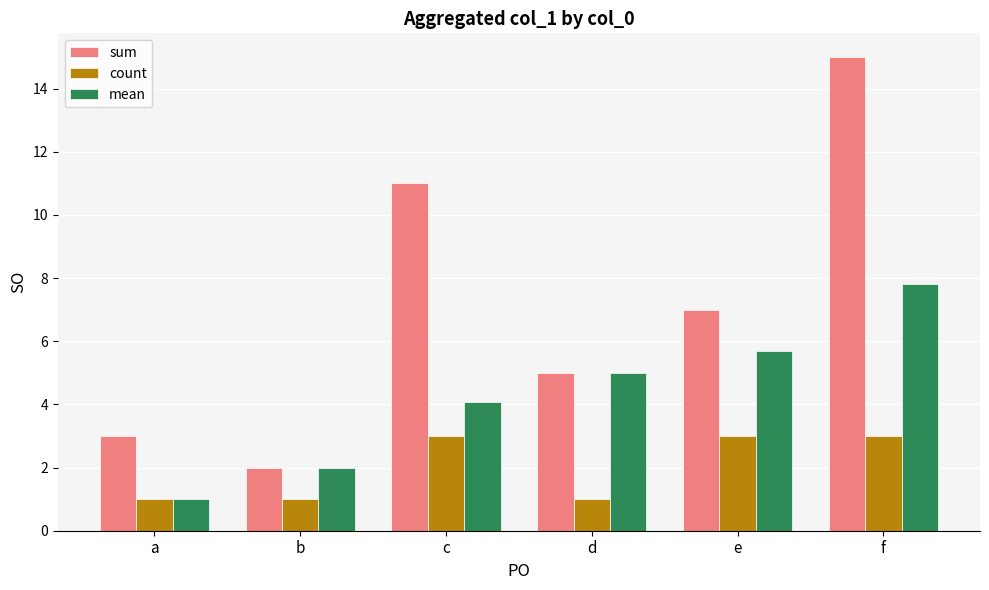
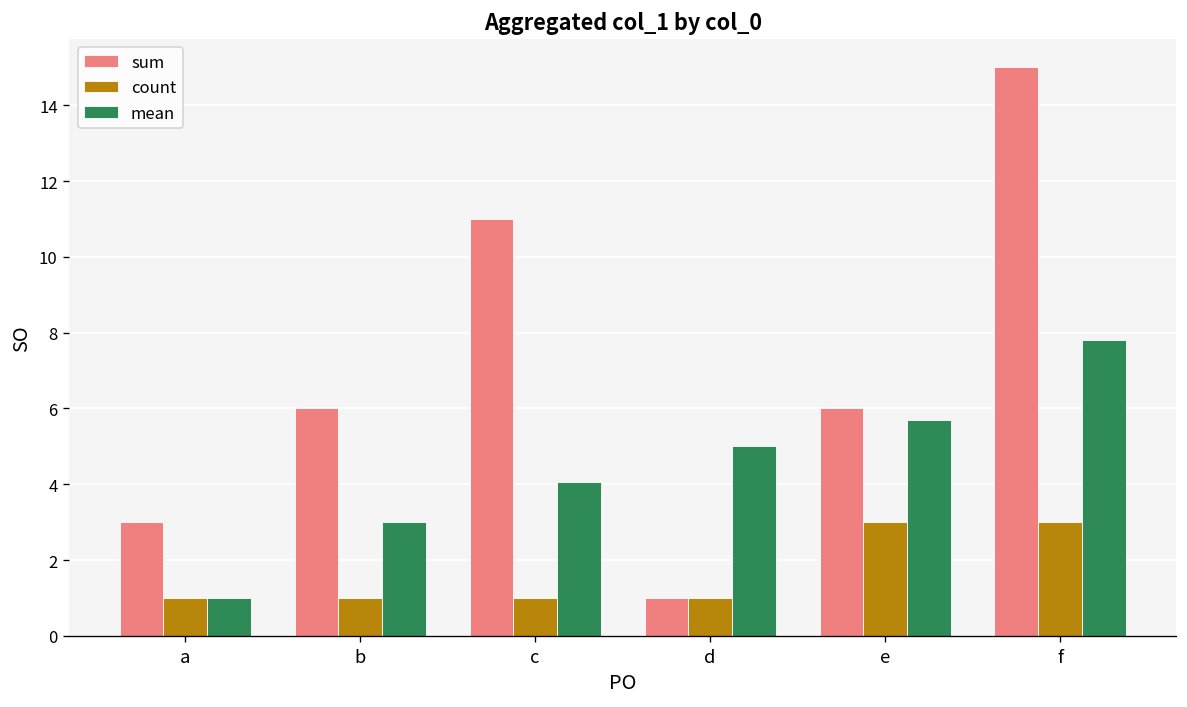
sum, b: 2 -> 6
mean, b: 2 -> 3
count, c: 3 -> 1
sum, d: 5 -> 1
sum, e: 7 -> 6
